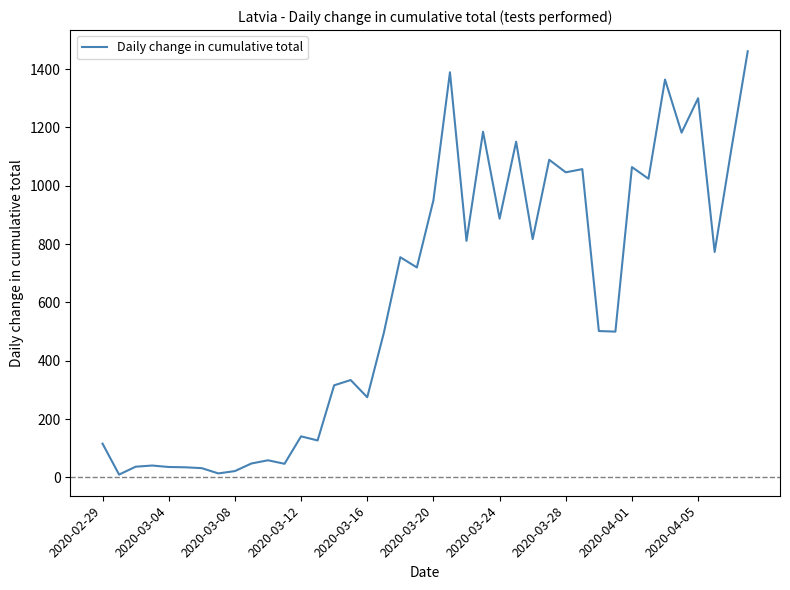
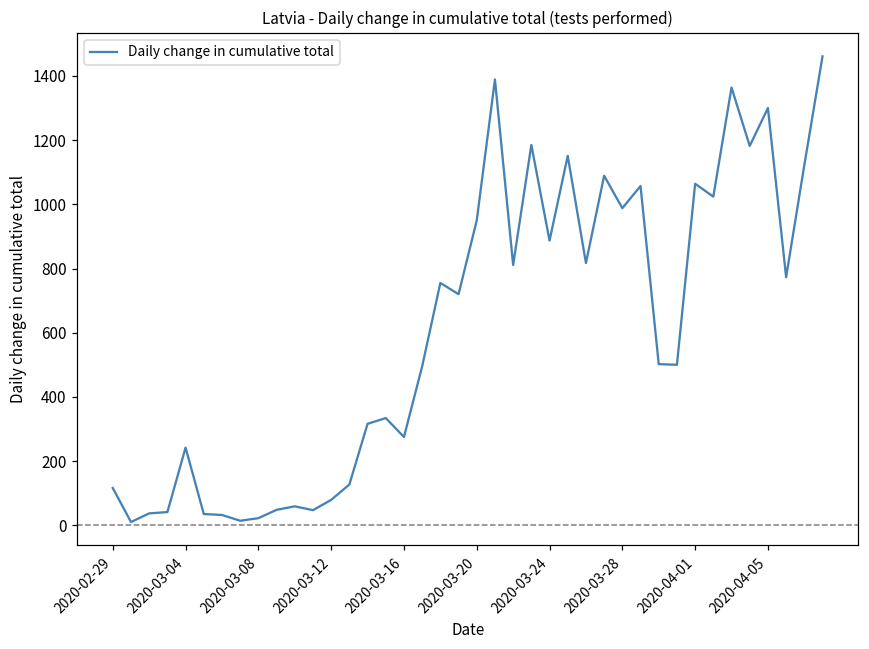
2020-03-04: 40 -> 240
2020-03-12: 140 -> 80
2020-03-28: 1050 -> 990
